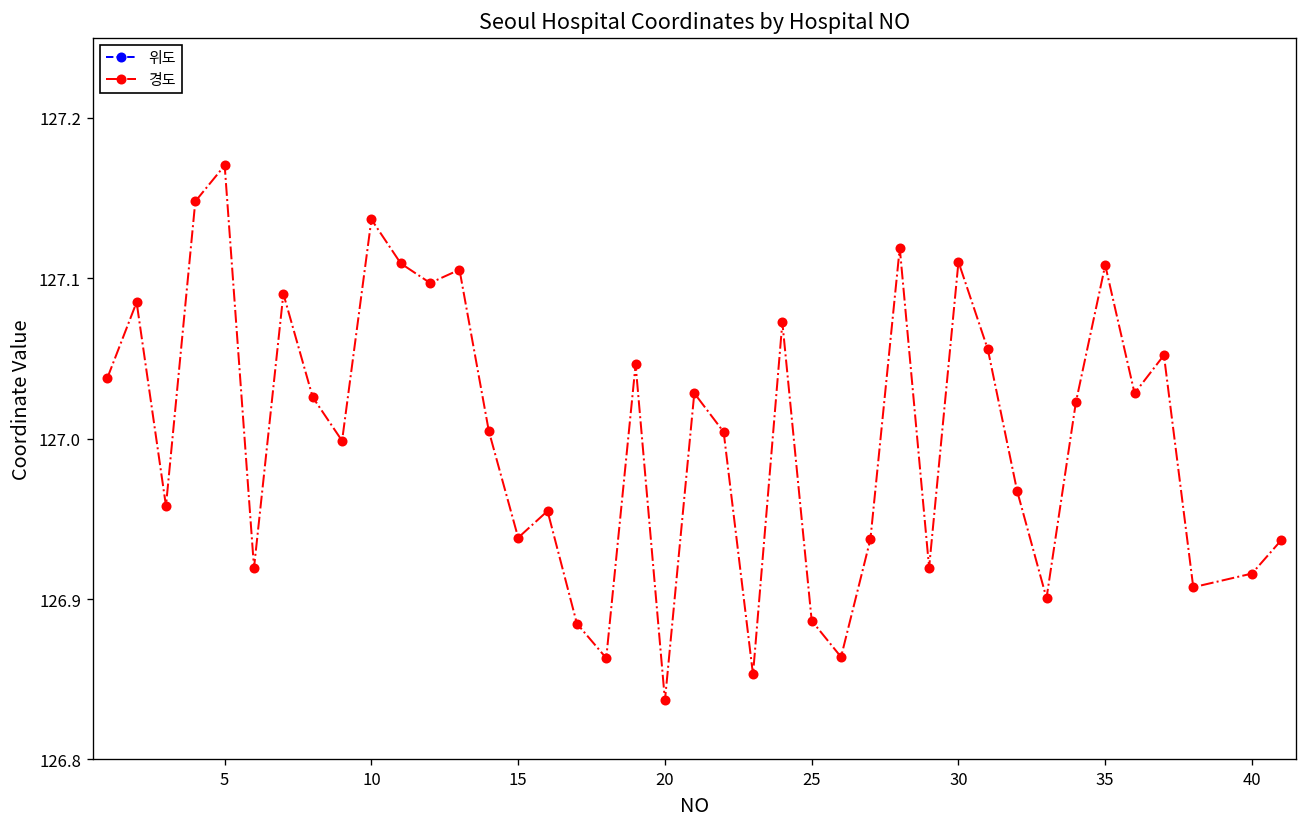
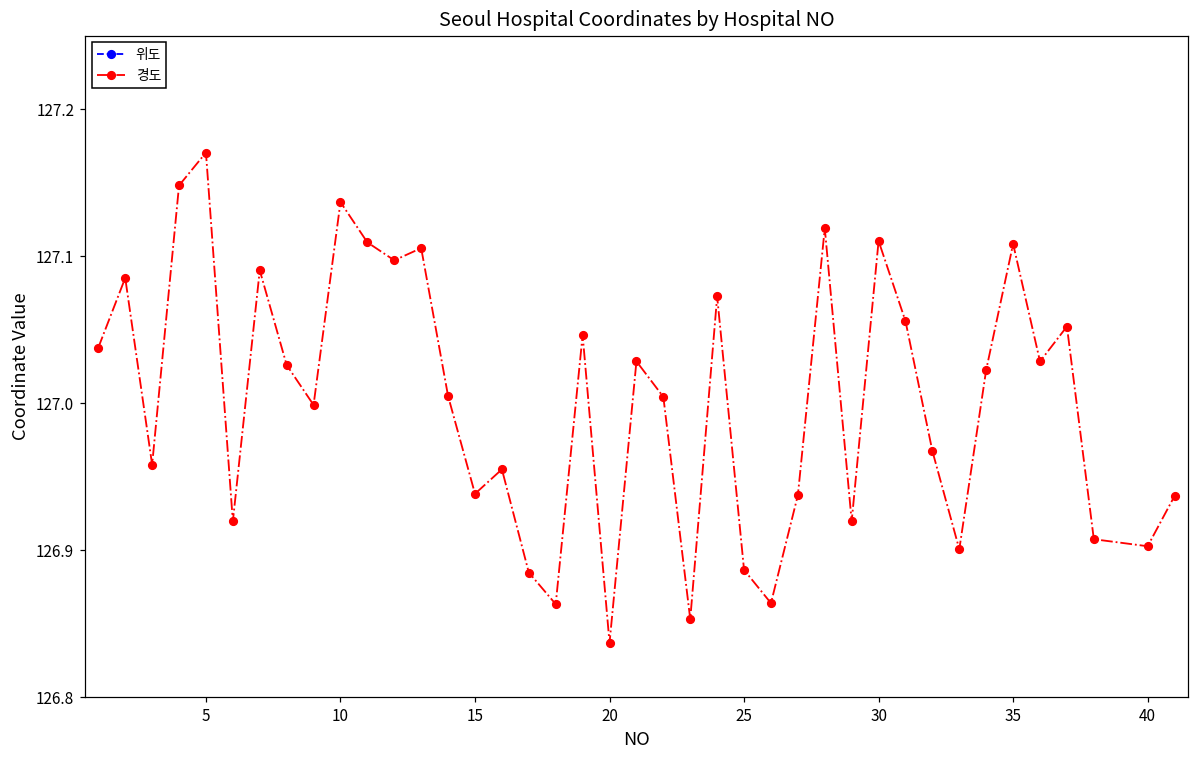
경도, 40: 126.916 -> 126.903
